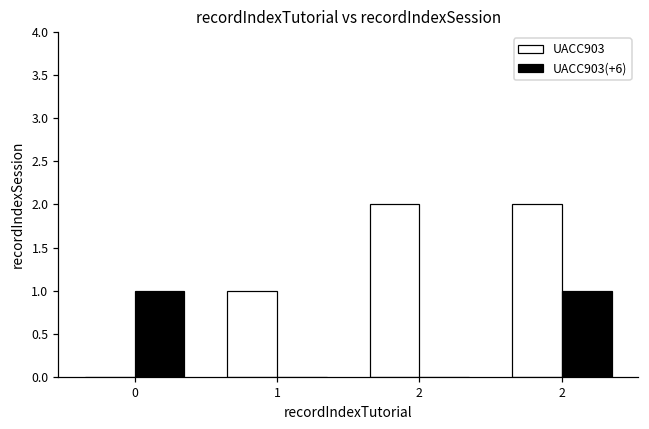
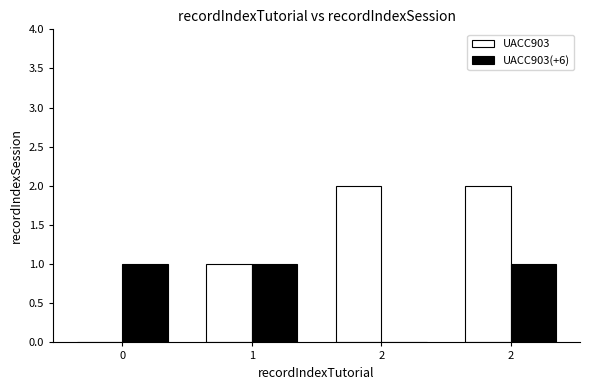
UACC903(+6), 1: 0 -> 1
